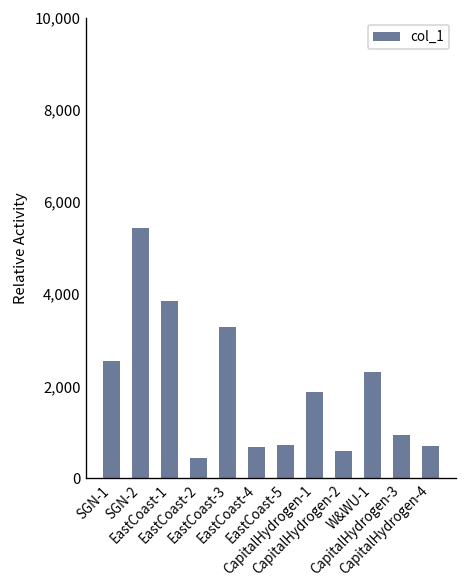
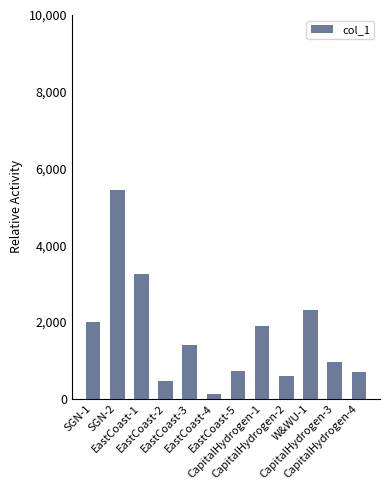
SGN-1: 2,500 -> 2,000
EastCoast-1: 3,900 -> 3,200
EastCoast-3: 3,300 -> 1,400
EastCoast-4: 700 -> 100
